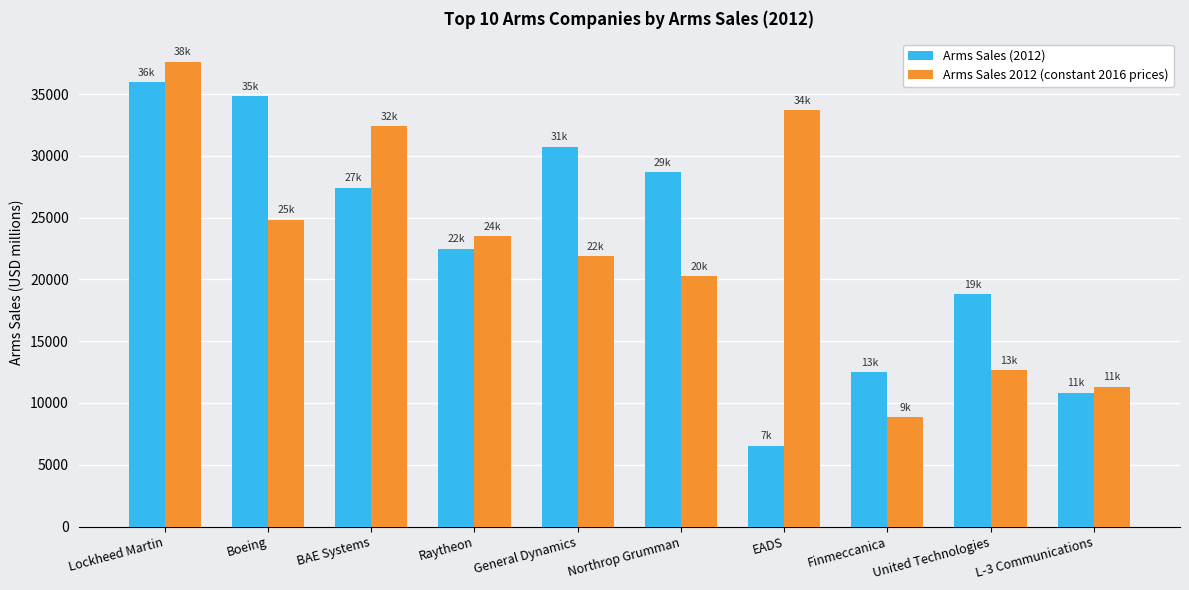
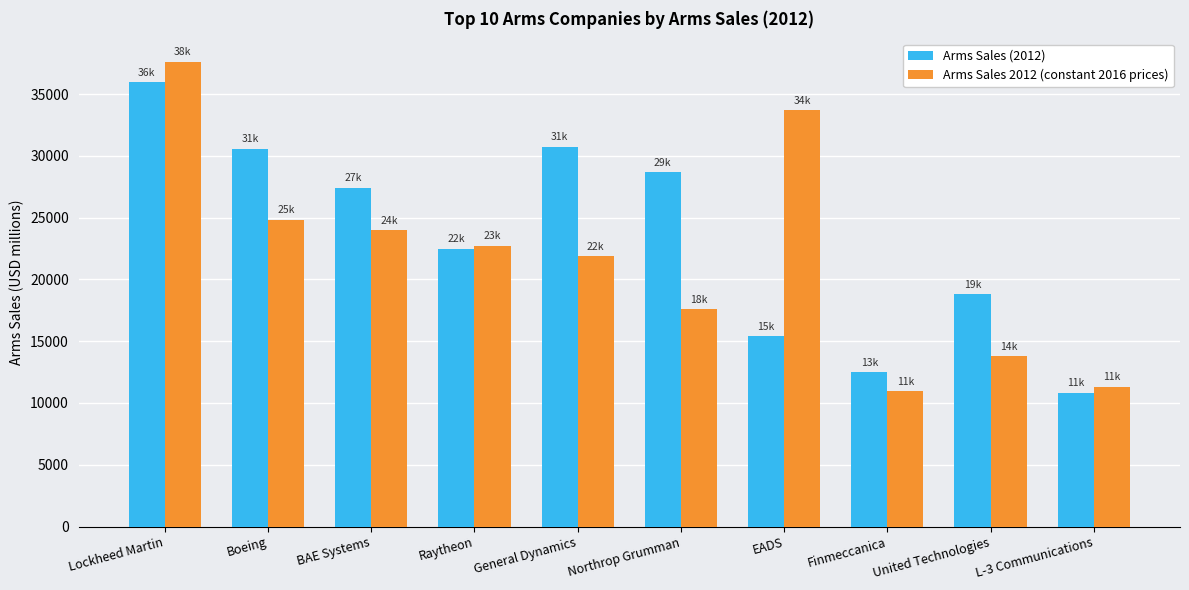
Arms Sales (2012), Boeing: 35k -> 31k
Arms Sales 2012 (constant 2016 prices), BAE Systems: 32k -> 24k
Arms Sales 2012 (constant 2016 prices), Raytheon: 24k -> 23k
Arms Sales 2012 (constant 2016 prices), Northrop Grumman: 20k -> 18k
Arms Sales (2012), EADS: 7k -> 15k
Arms Sales 2012 (constant 2016 prices), Finmeccanica: 9k -> 11k
Arms Sales 2012 (constant 2016 prices), United Technologies: 13k -> 14k
